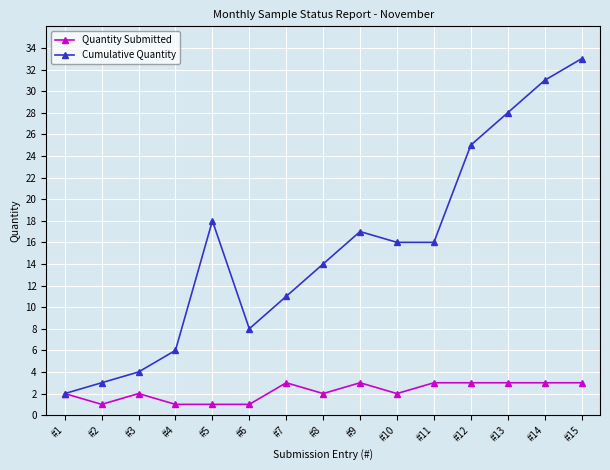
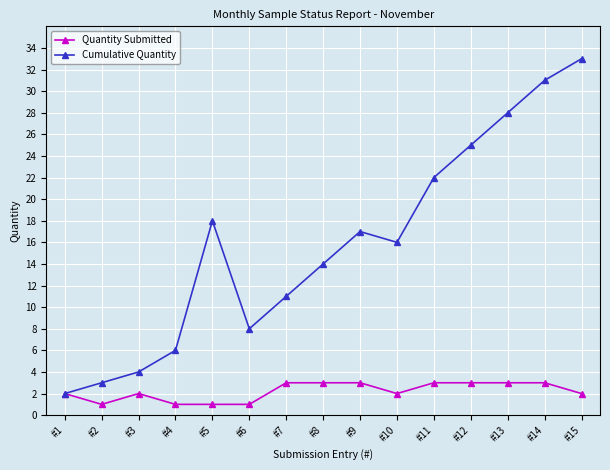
Quantity Submitted, #8: 2 -> 3
Cumulative Quantity, #11: 16 -> 22
Quantity Submitted, #15: 3 -> 2
